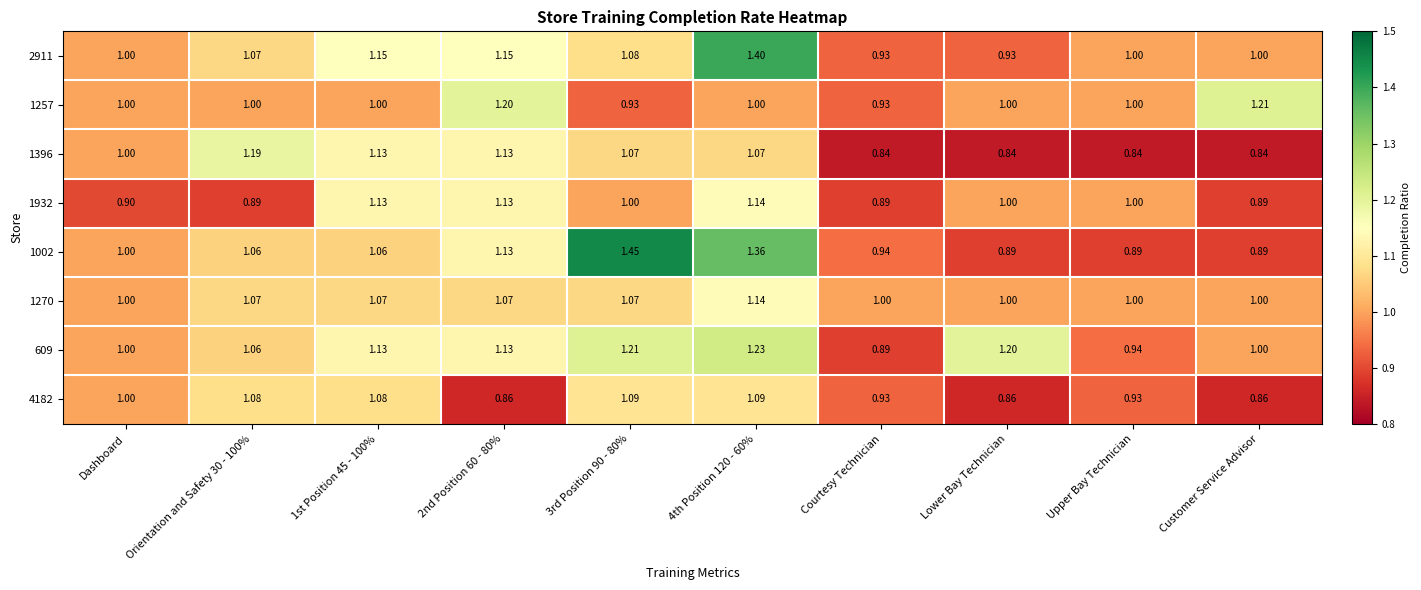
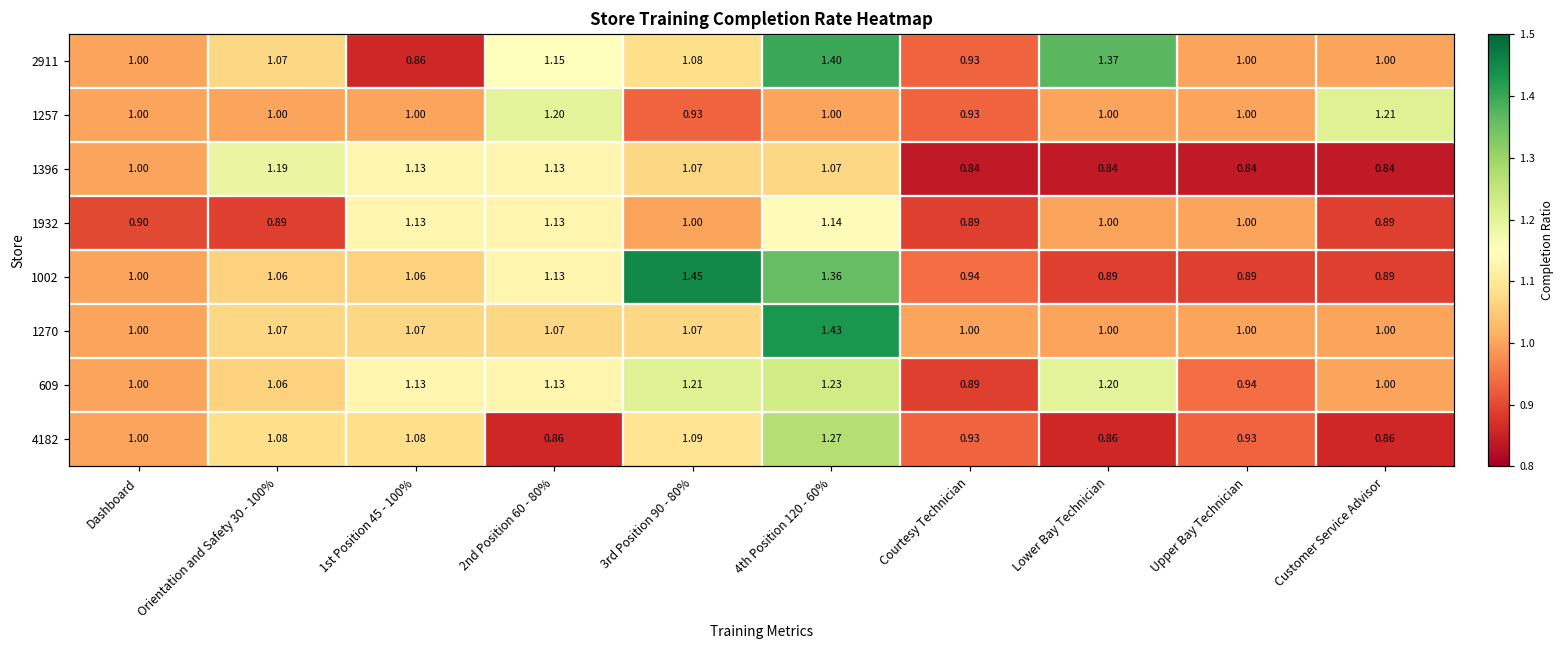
2911, 1st Position 45 - 100%: 1.15 -> 0.86
2911, Lower Bay Technician: 0.93 -> 1.37
1270, 4th Position 120 - 60%: 1.14 -> 1.43
4182, 4th Position 120 - 60%: 1.09 -> 1.27
